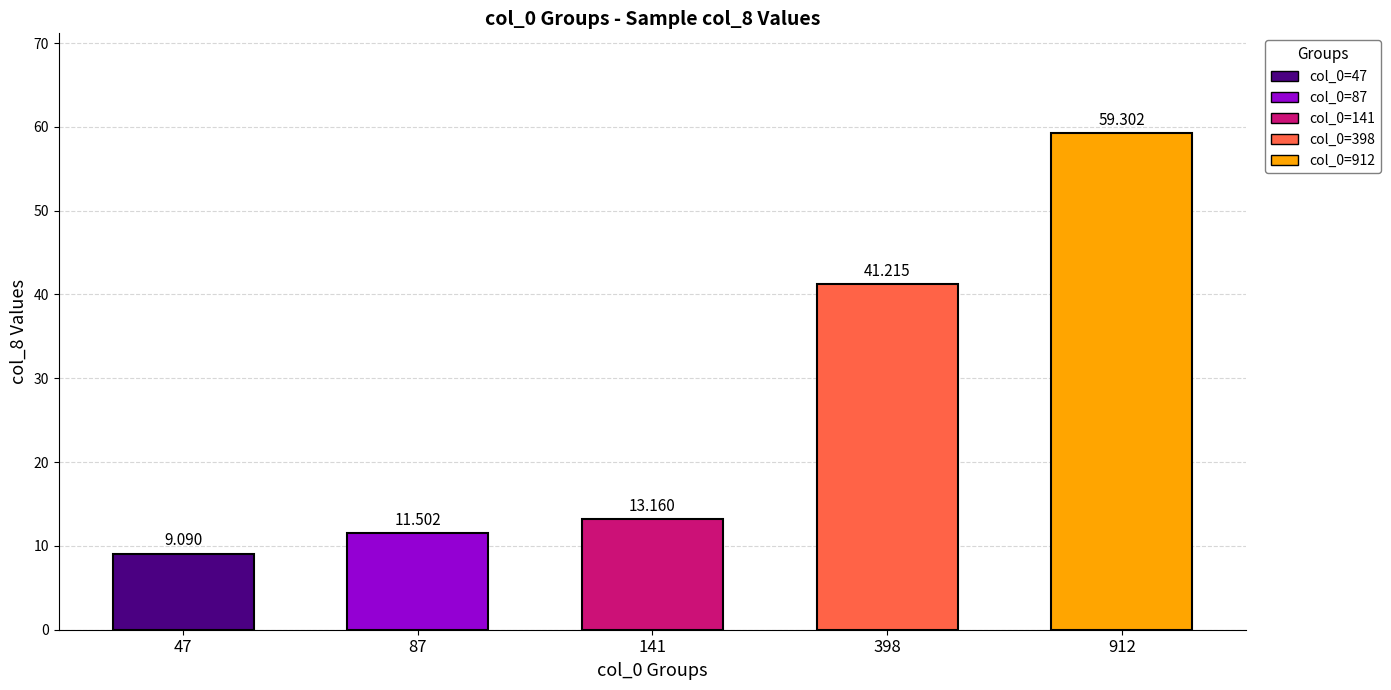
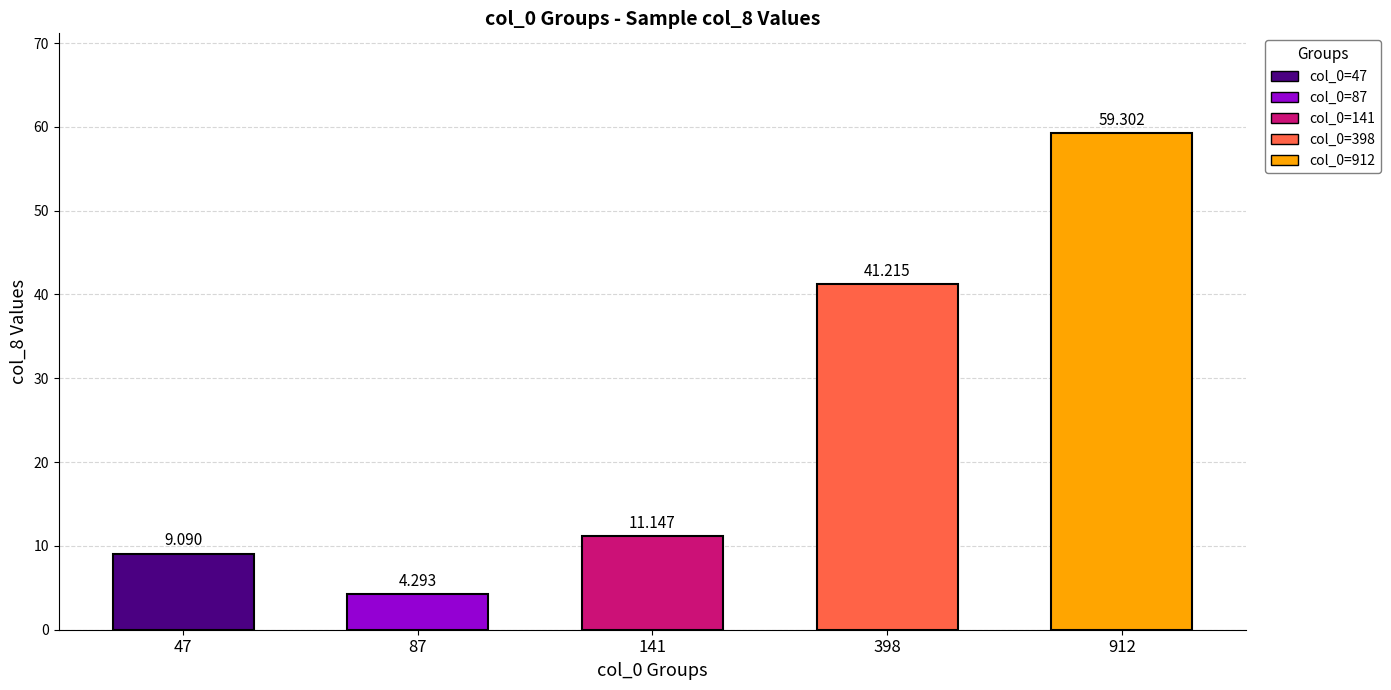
87: 11.502 -> 4.293
141: 13.160 -> 11.147
